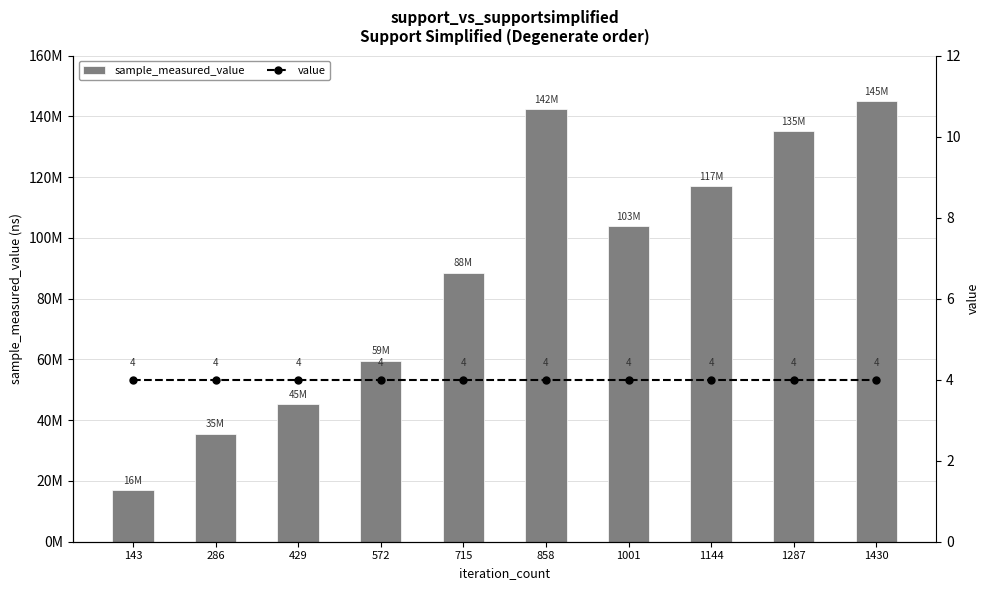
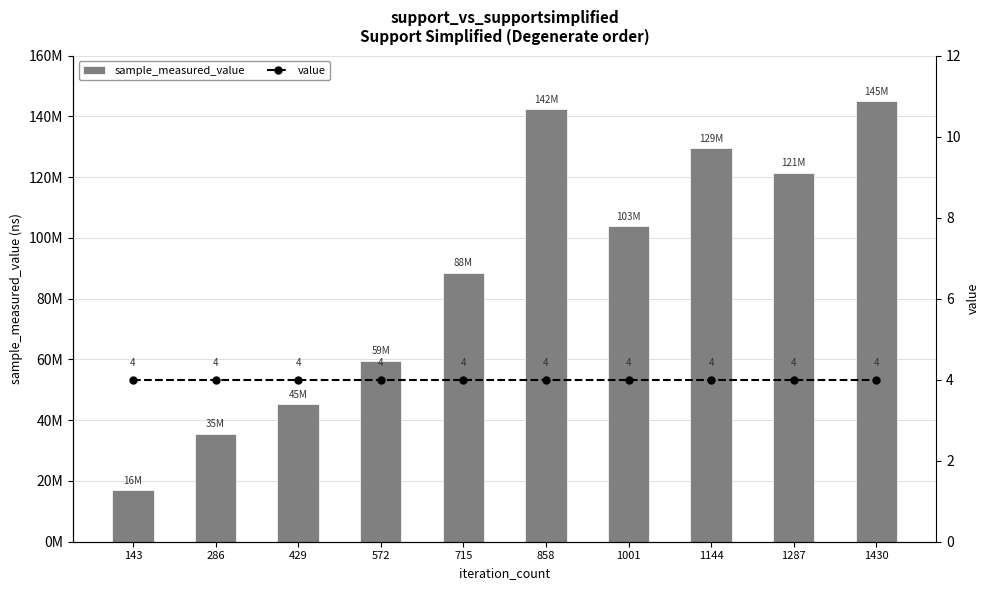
sample_measured_value, 1144: 117M -> 129M
sample_measured_value, 1287: 135M -> 121M
